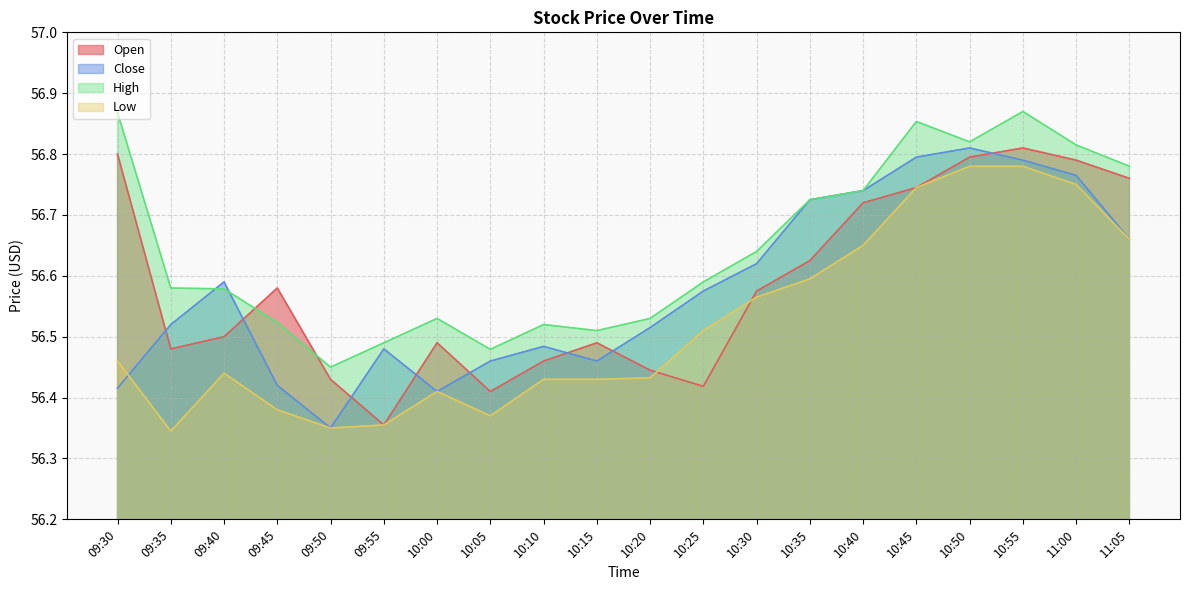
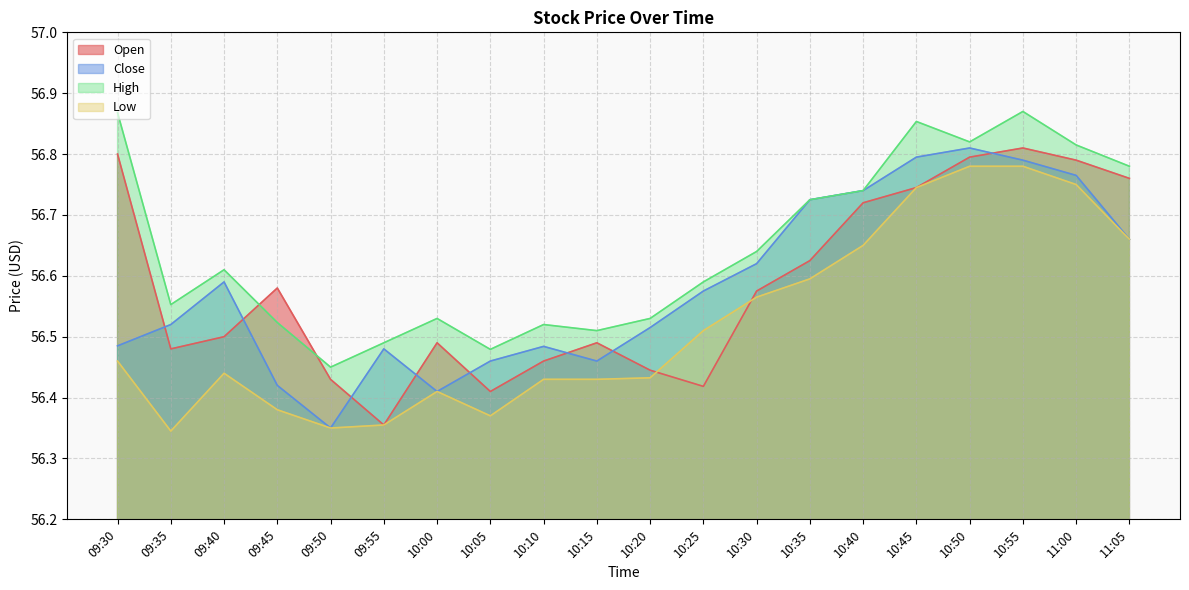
Close, 09:30: 56.42 -> 56.49
High, 09:35: 56.58 -> 56.55
High, 09:40: 56.58 -> 56.61
